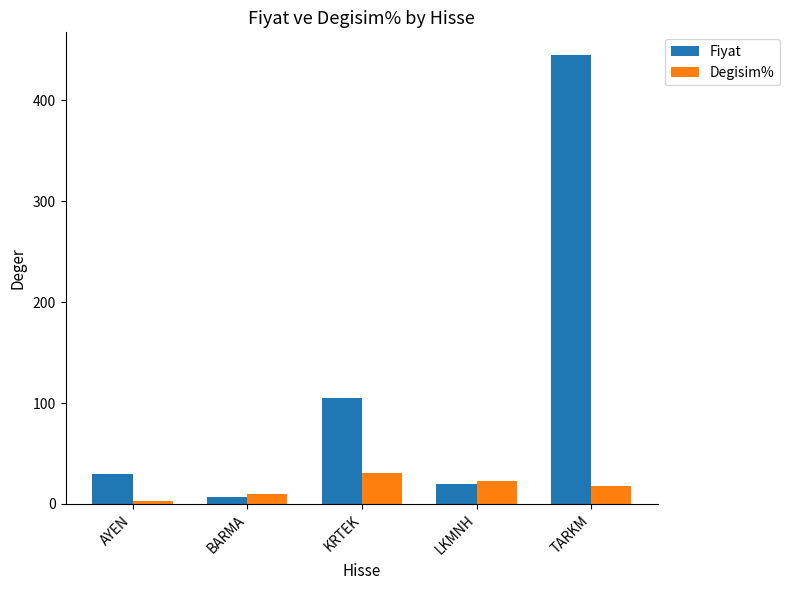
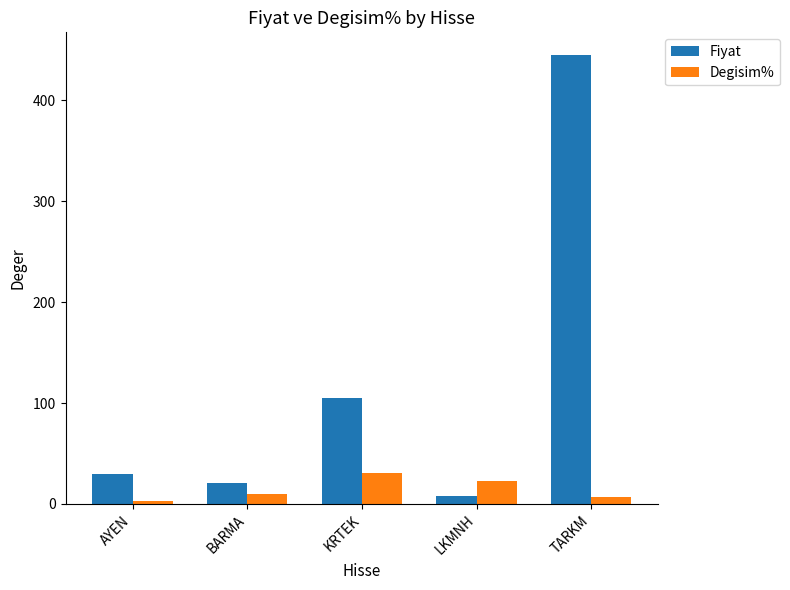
Fiyat, BARMA: 7 -> 21
Fiyat, LKMNH: 20 -> 8
Degisim%, TARKM: 18 -> 6
